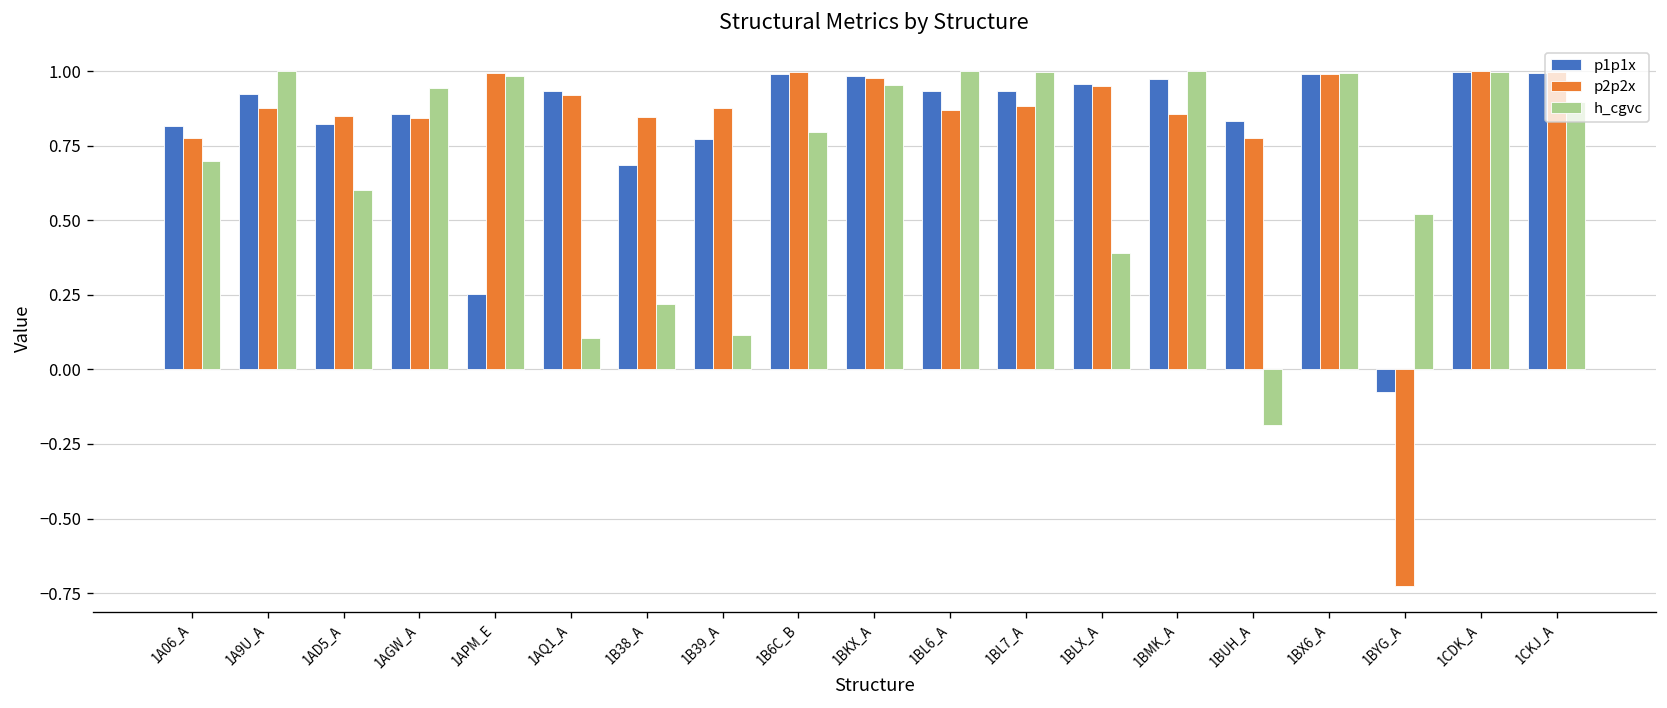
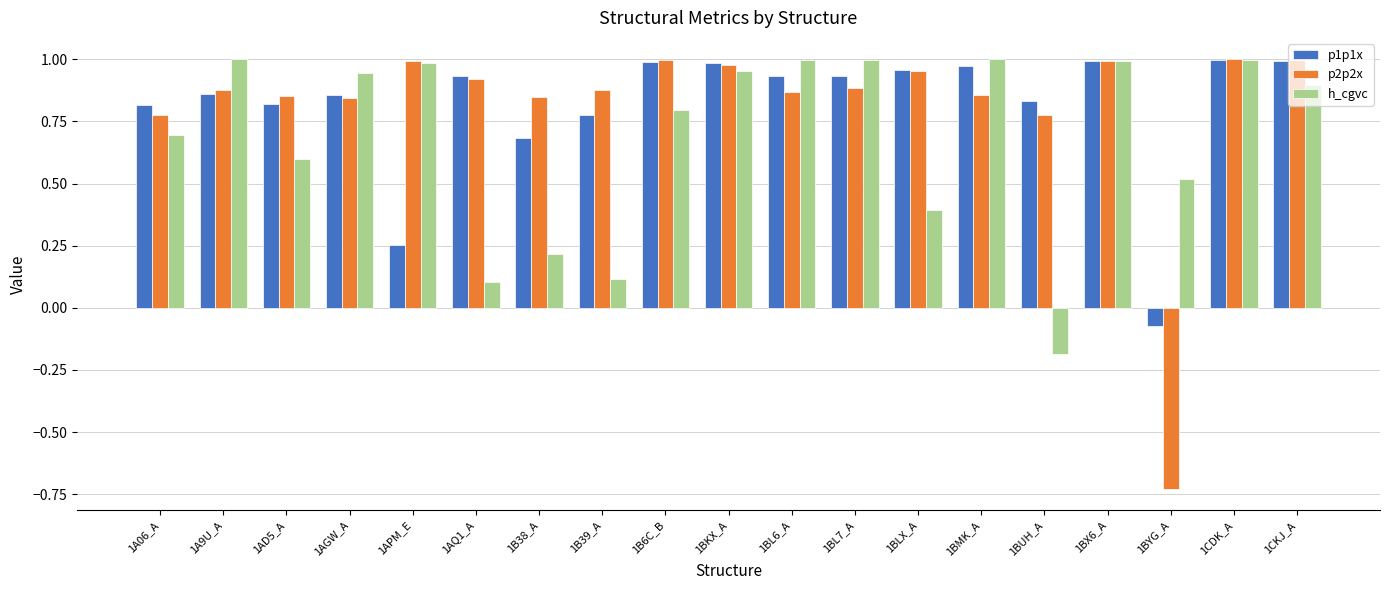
p1p1x, 1A9U_A: 0.92 -> 0.86
